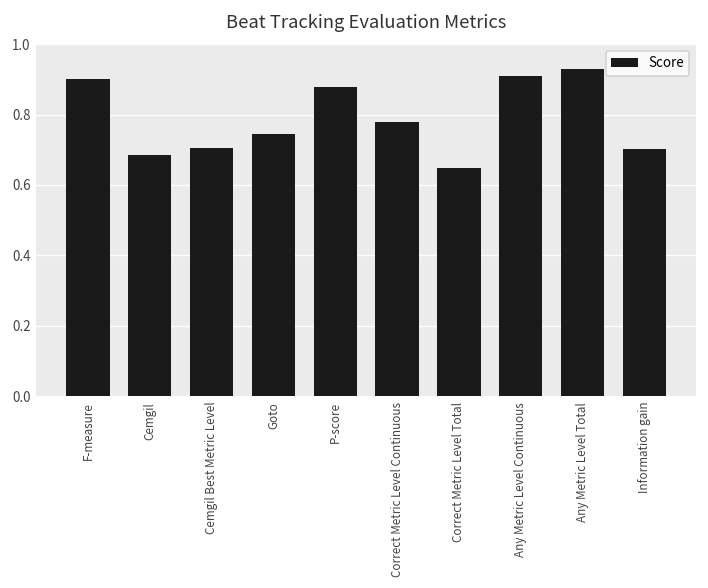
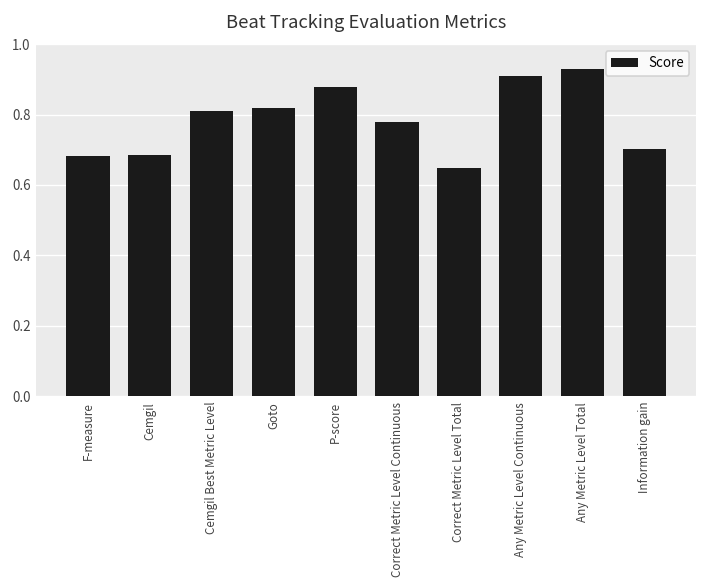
F-measure: 0.90 -> 0.68
Cemgil Best Metric Level: 0.70 -> 0.81
Goto: 0.74 -> 0.82
